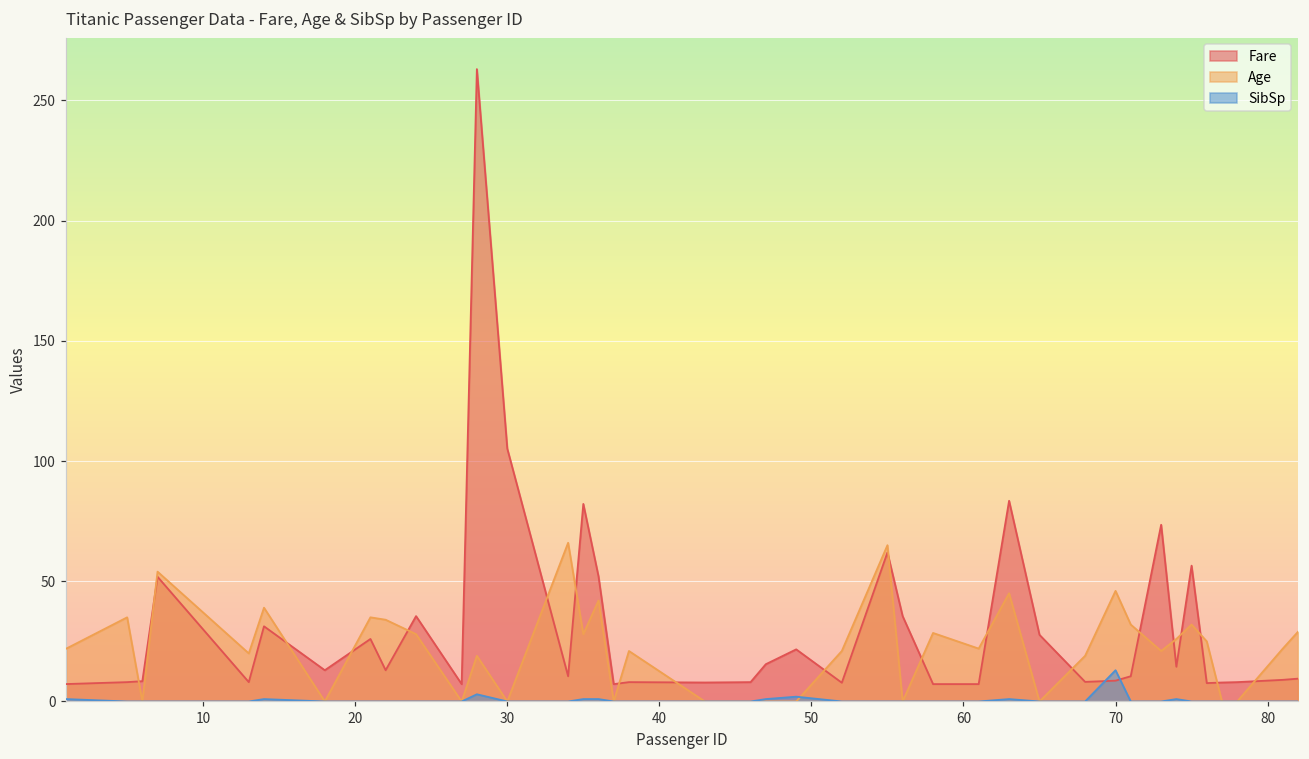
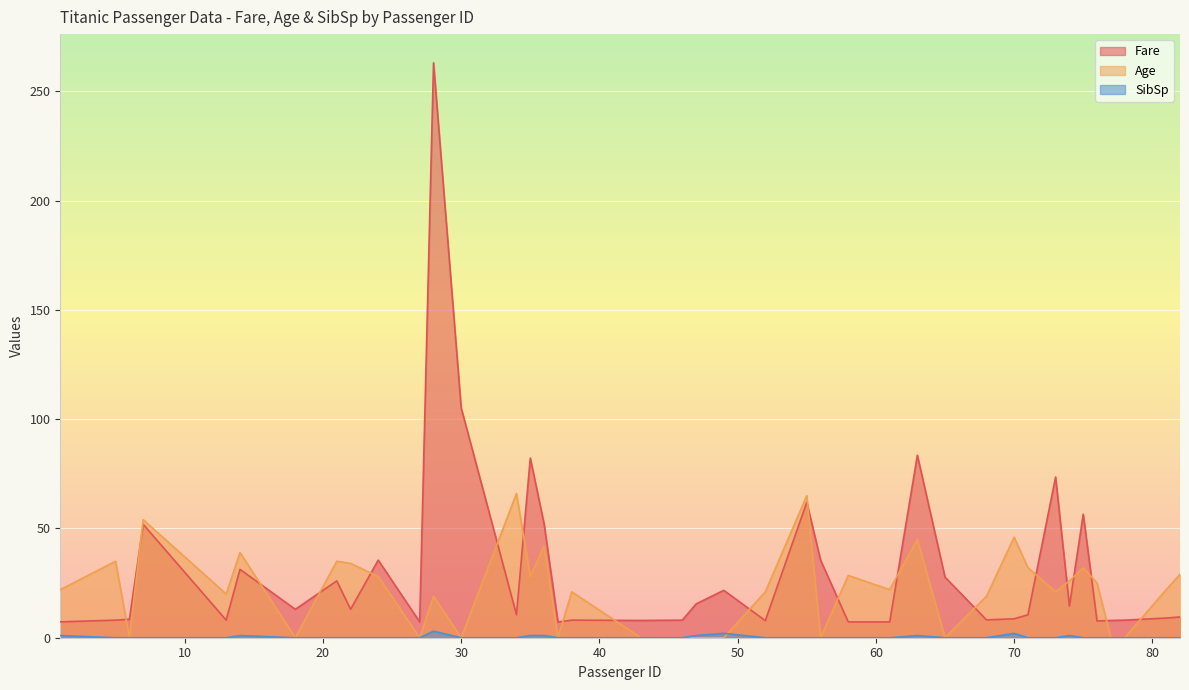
SibSp, 70: 13 -> 2
